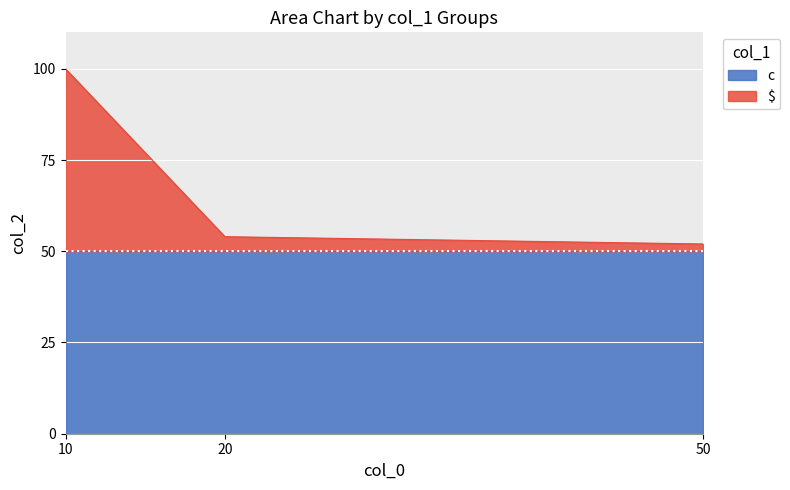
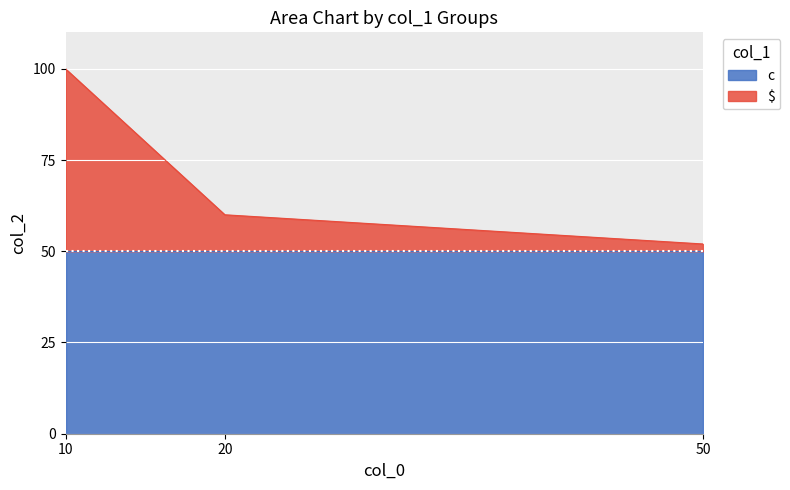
$, 20: 4 -> 10
